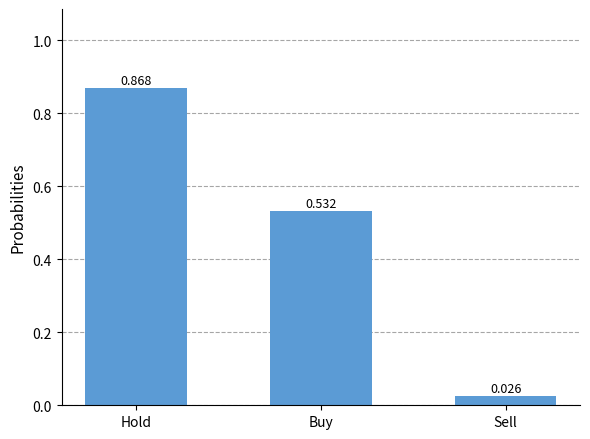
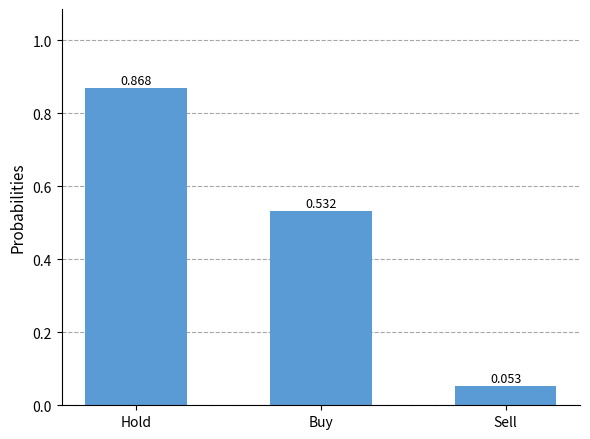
Sell: 0.026 -> 0.053
